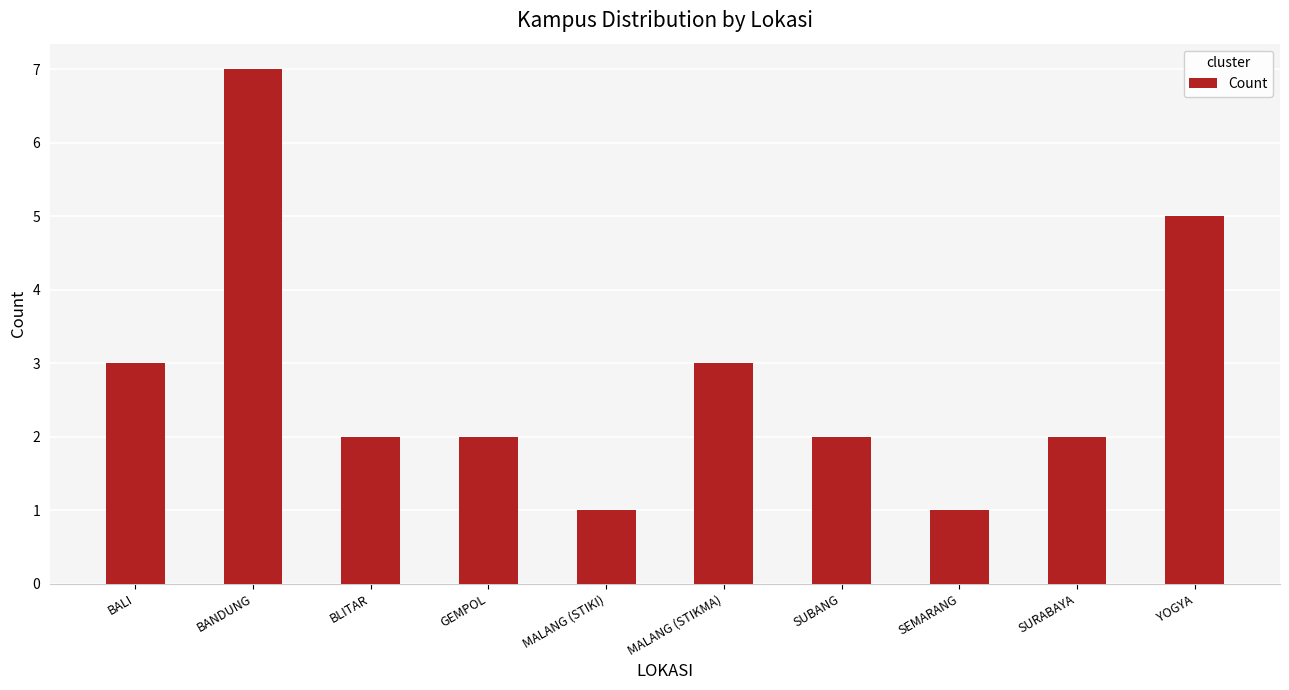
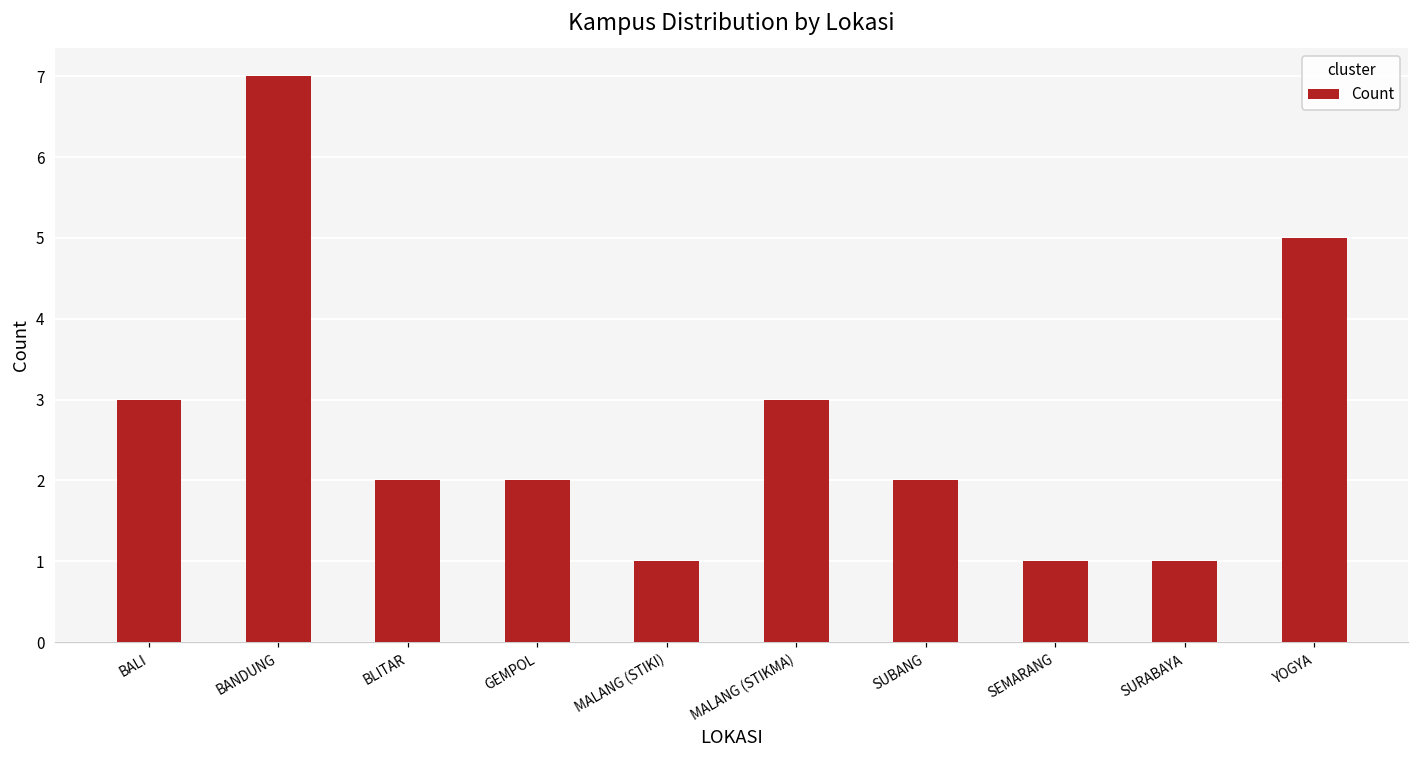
SURABAYA: 2 -> 1
